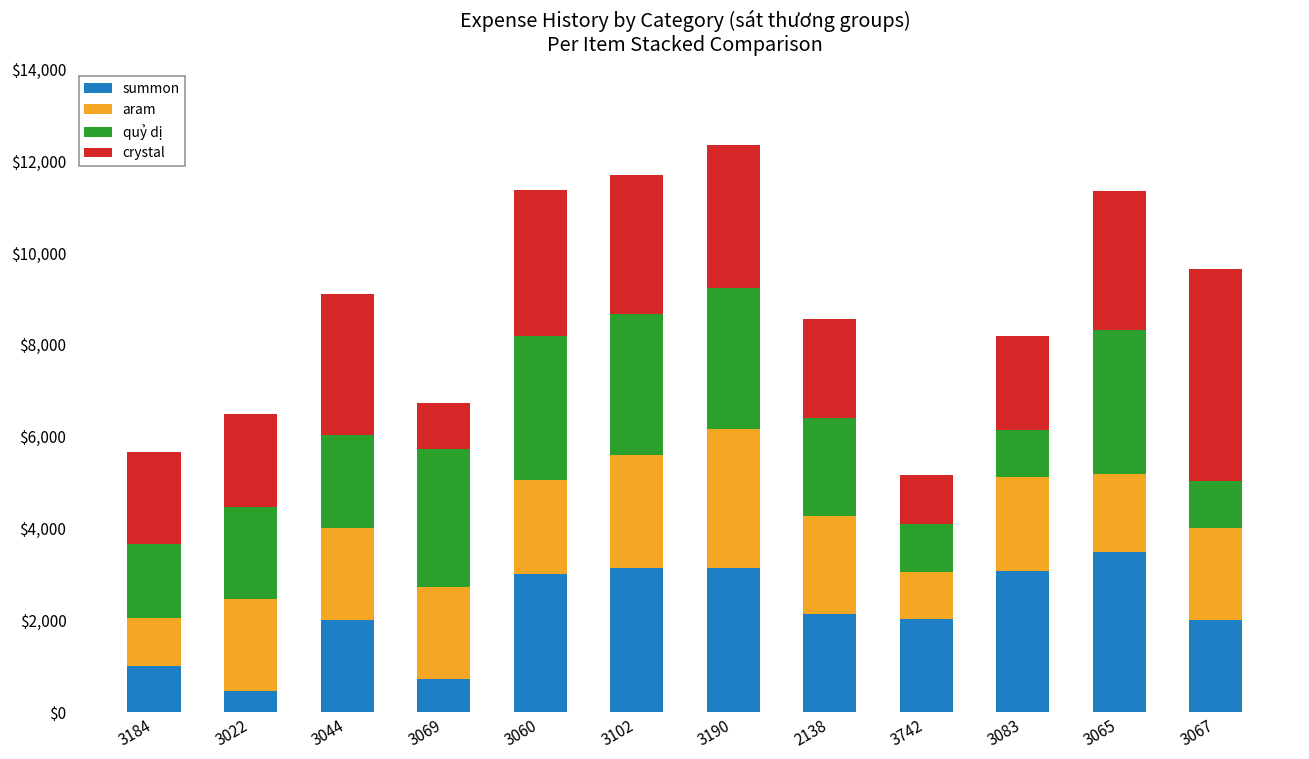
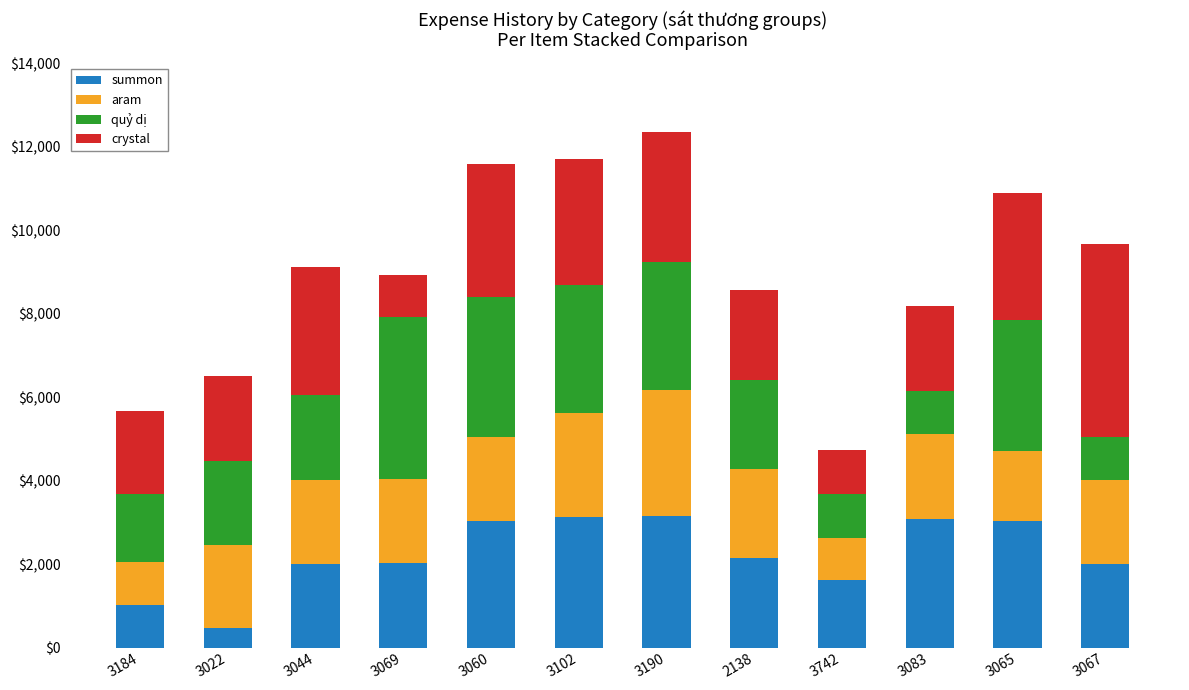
summon, 3069: $700 -> $2,000
quỷ dị, 3069: $3,000 -> $3,900
quỷ dị, 3060: $3,100 -> $3,300
summon, 3742: $2,000 -> $1,600
summon, 3065: $3,500 -> $3,000
